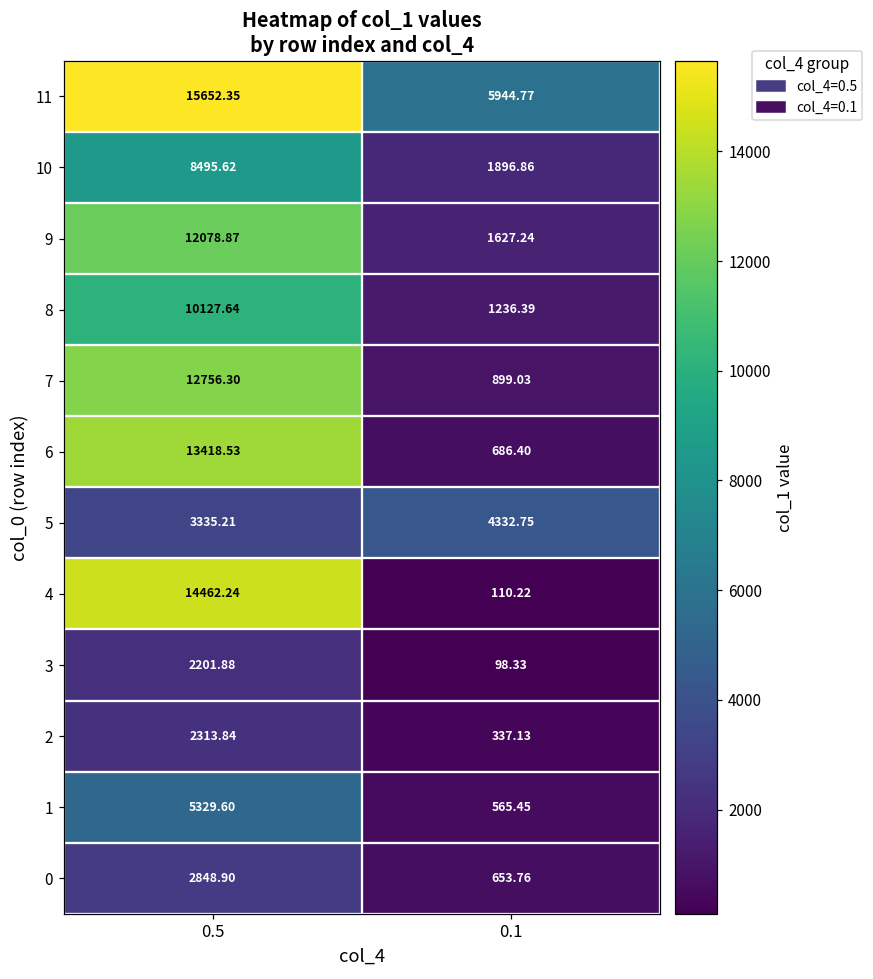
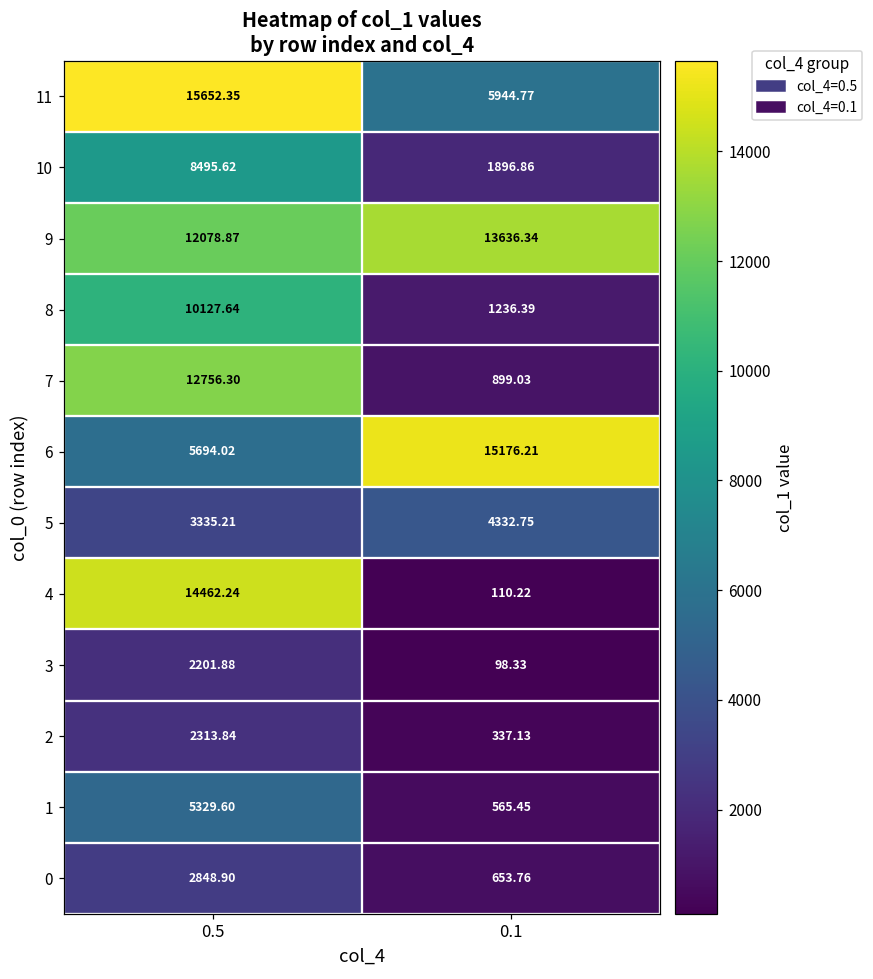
9, 0.1: 1627.24 -> 13636.34
6, 0.5: 13418.53 -> 5694.02
6, 0.1: 686.40 -> 15176.21
